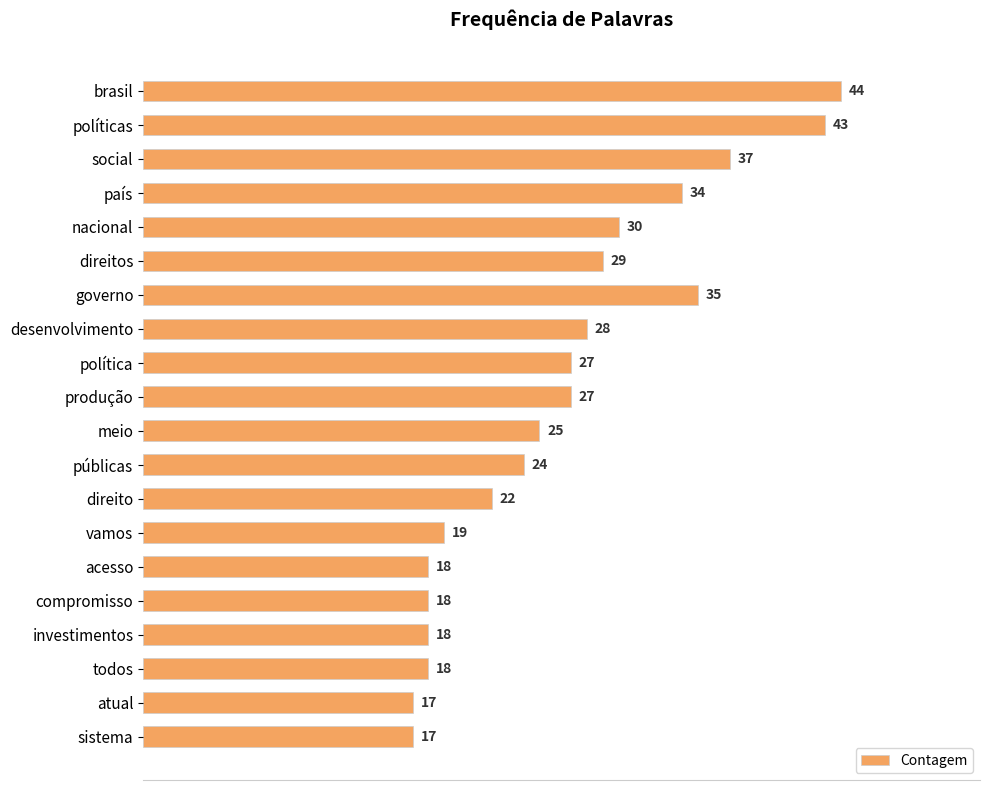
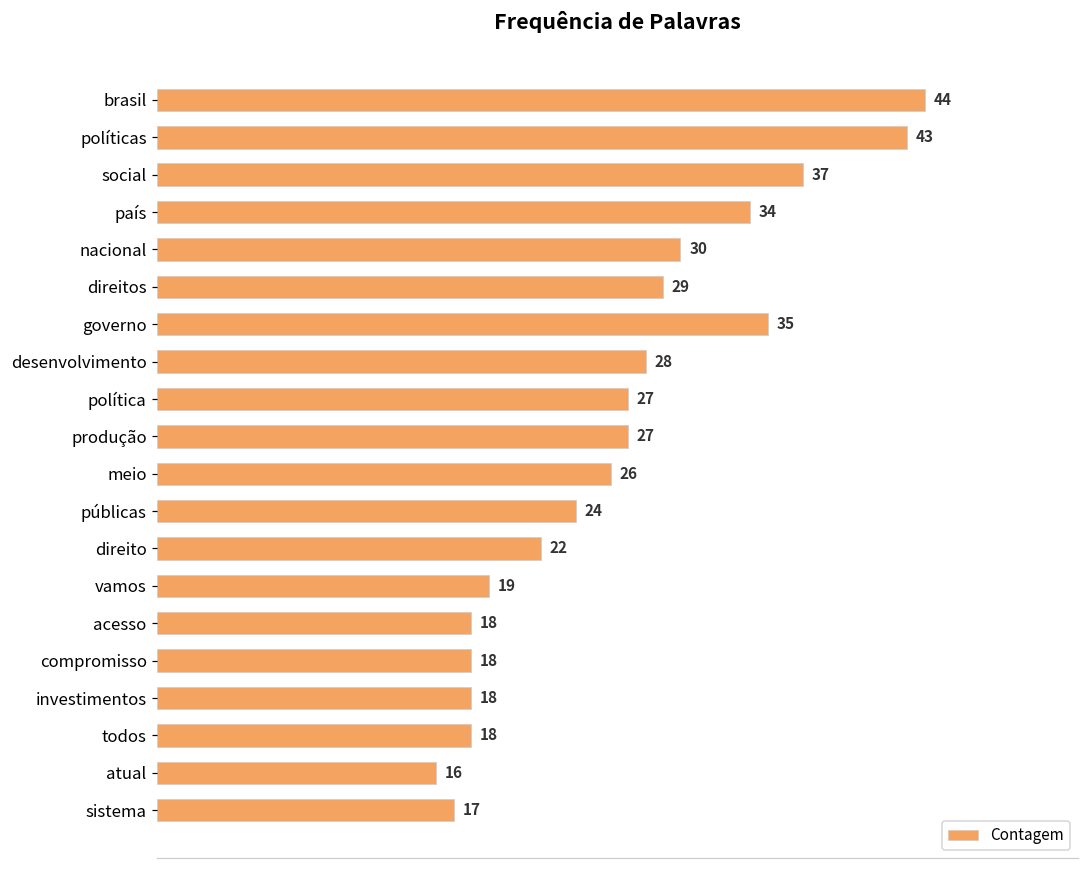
meio: 25 -> 26
atual: 17 -> 16
